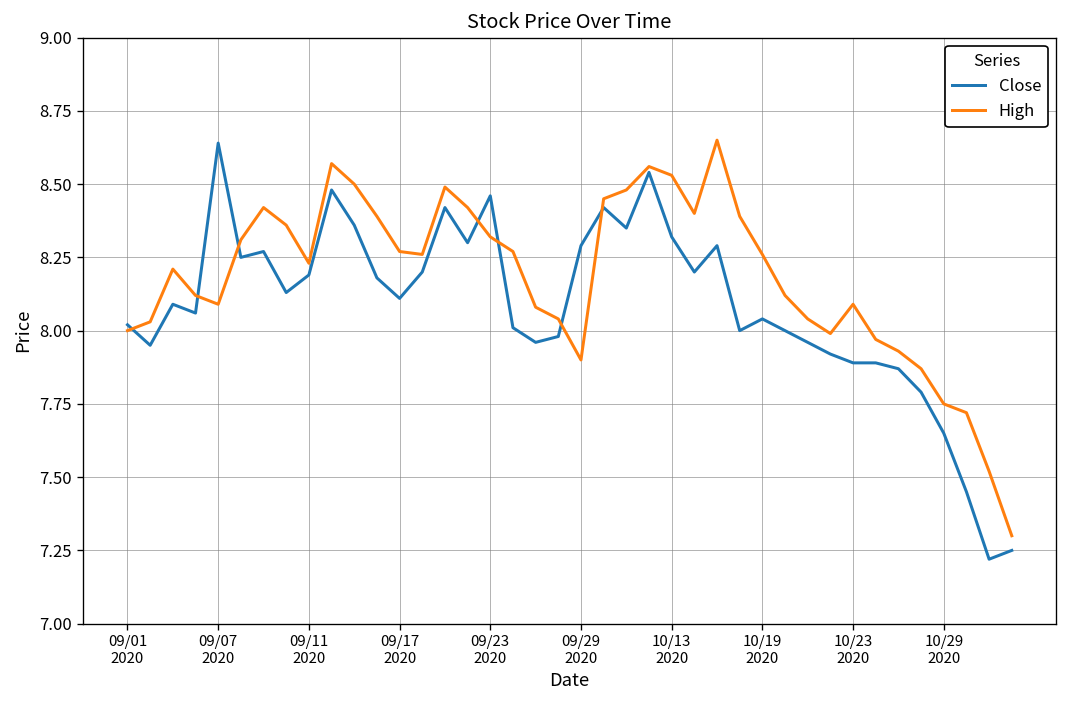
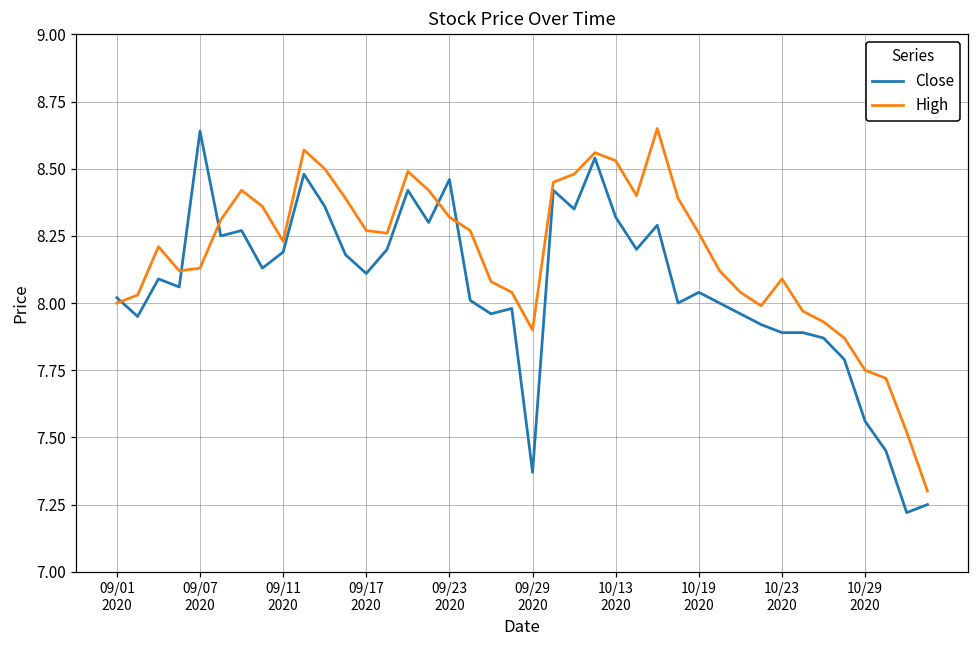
High, 09/07 2020: 8.09 -> 8.13
Close, 09/29 2020: 8.29 -> 7.37
Close, 10/29 2020: 7.65 -> 7.56
